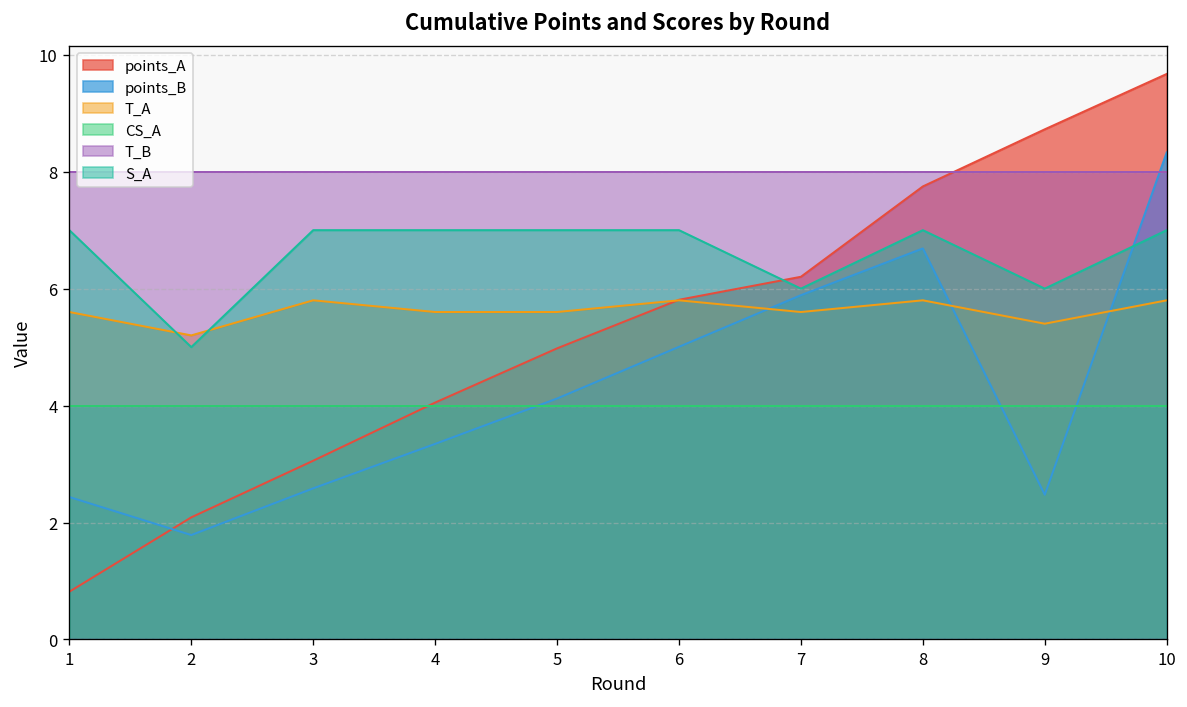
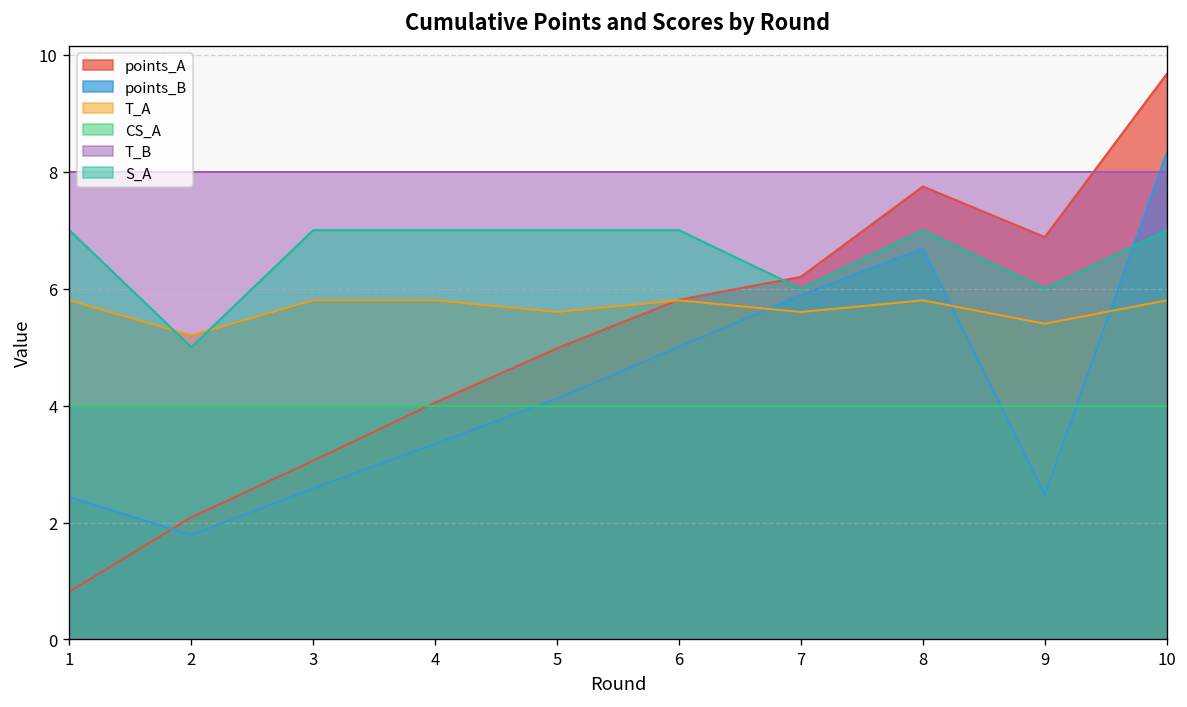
T_A, 1: 5.6 -> 5.8
T_A, 4: 5.6 -> 5.8
points_A, 9: 8.7 -> 6.9
